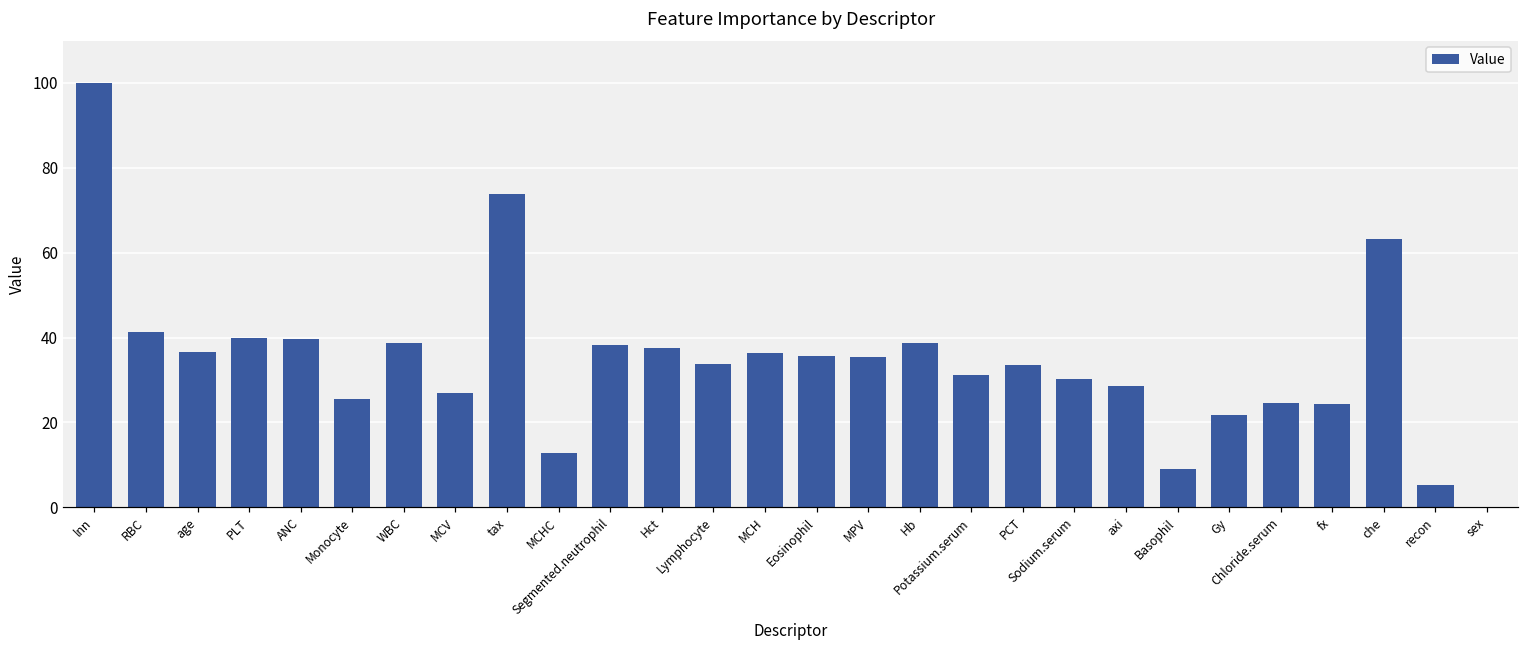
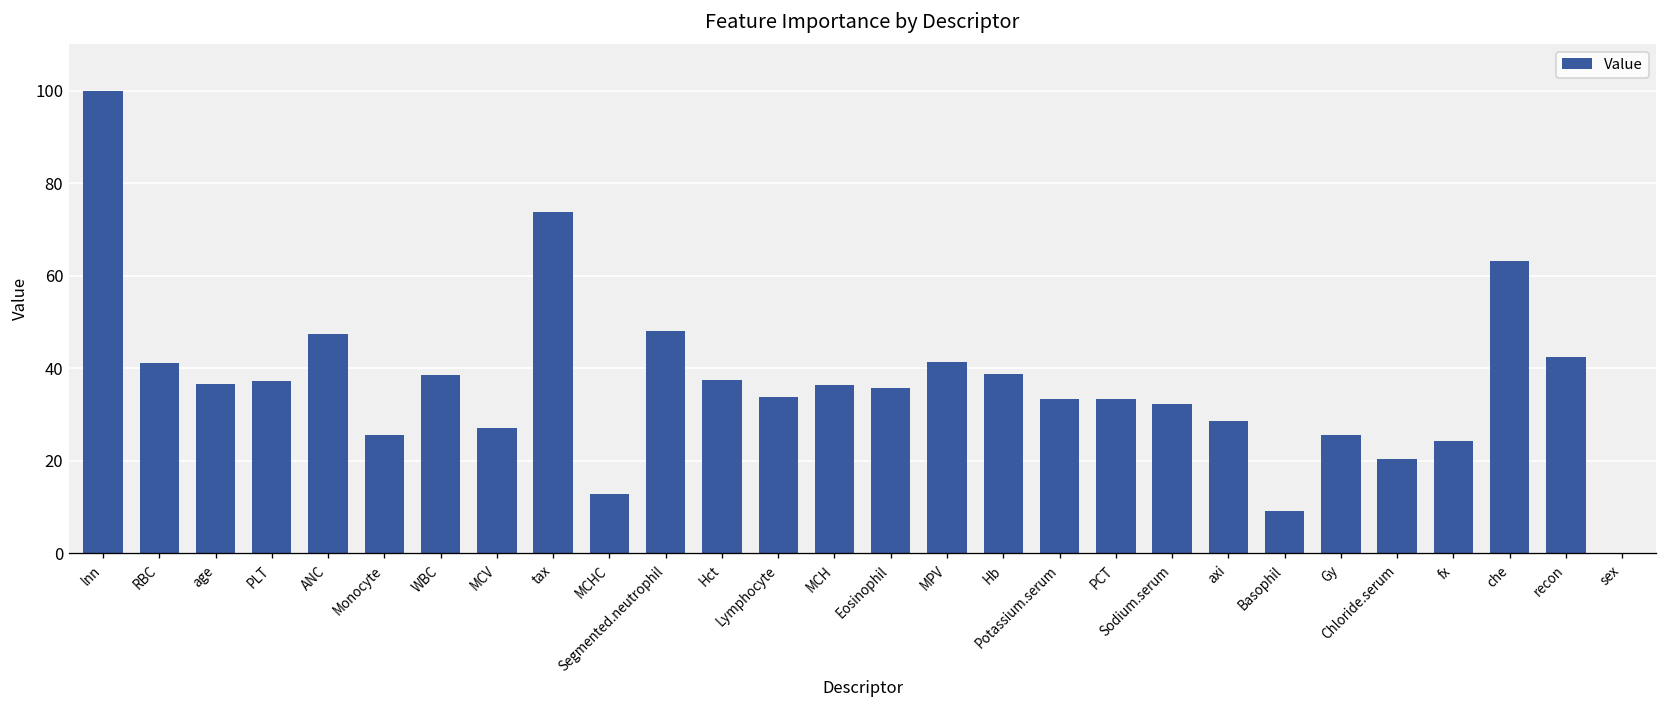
PLT: 40 -> 37
ANC: 40 -> 47
Segmented.neutrophil: 38 -> 48
MPV: 35 -> 41
Potassium.serum: 31 -> 33
Sodium.serum: 30 -> 32
Gy: 22 -> 25
Chloride.serum: 25 -> 20
recon: 5 -> 43
